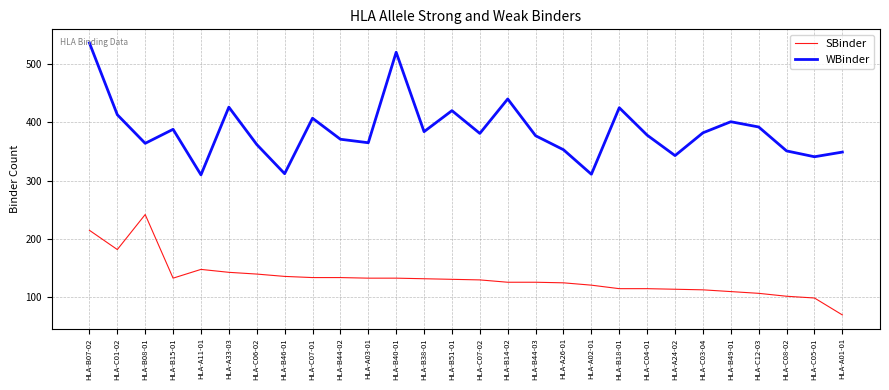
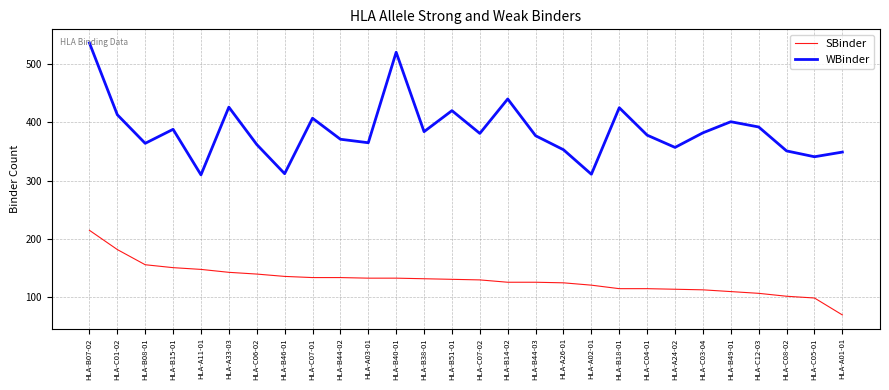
SBinder, HLA-B08-01: 240 -> 160
SBinder, HLA-B15-01: 130 -> 150
WBinder, HLA-A24-02: 340 -> 360
